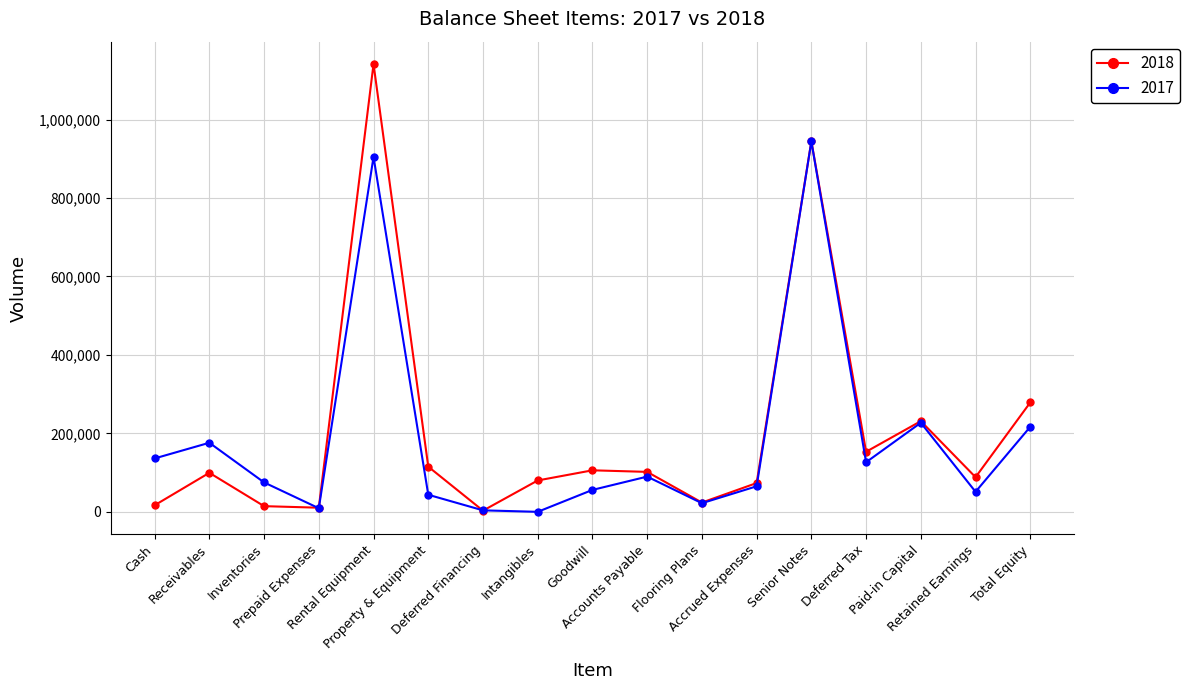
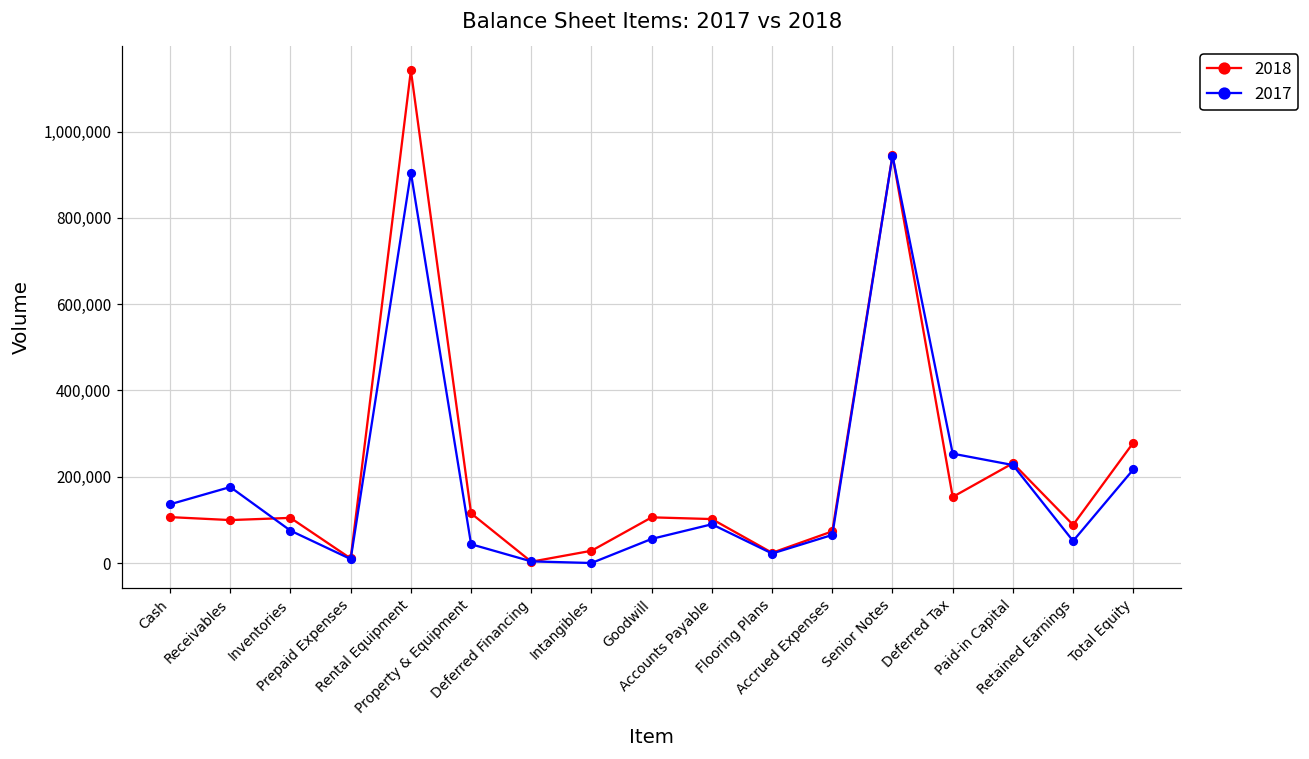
2018, Cash: 20,000 -> 110,000
2018, Inventories: 10,000 -> 100,000
2018, Intangibles: 80,000 -> 30,000
2017, Deferred Tax: 130,000 -> 250,000
